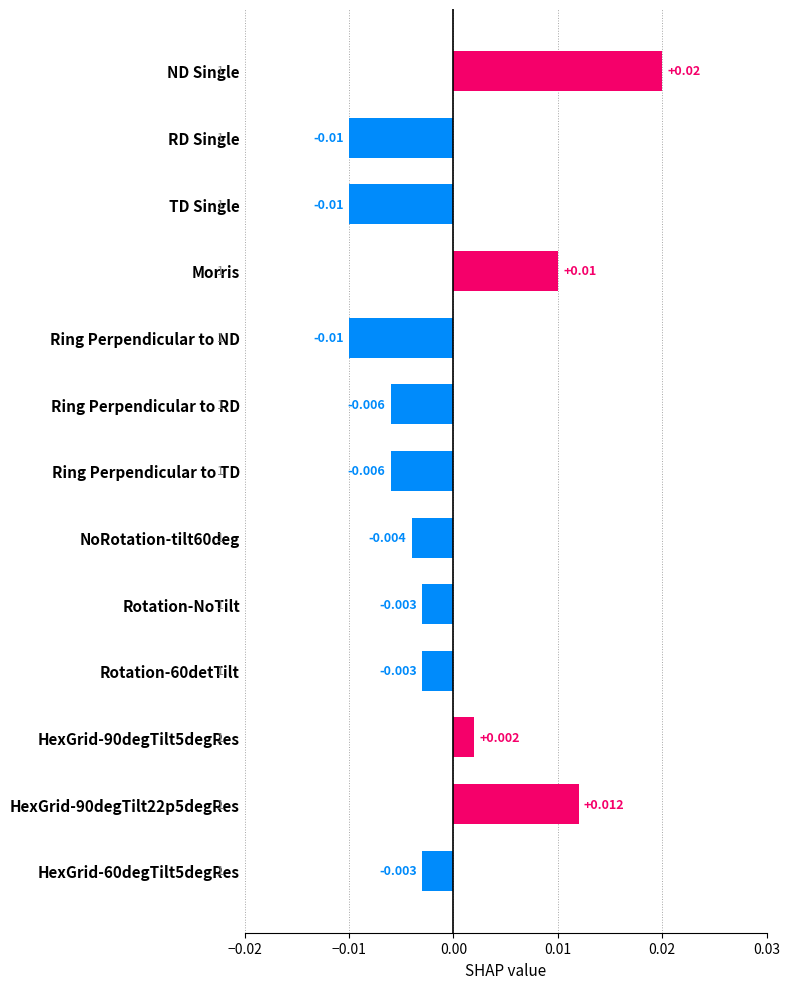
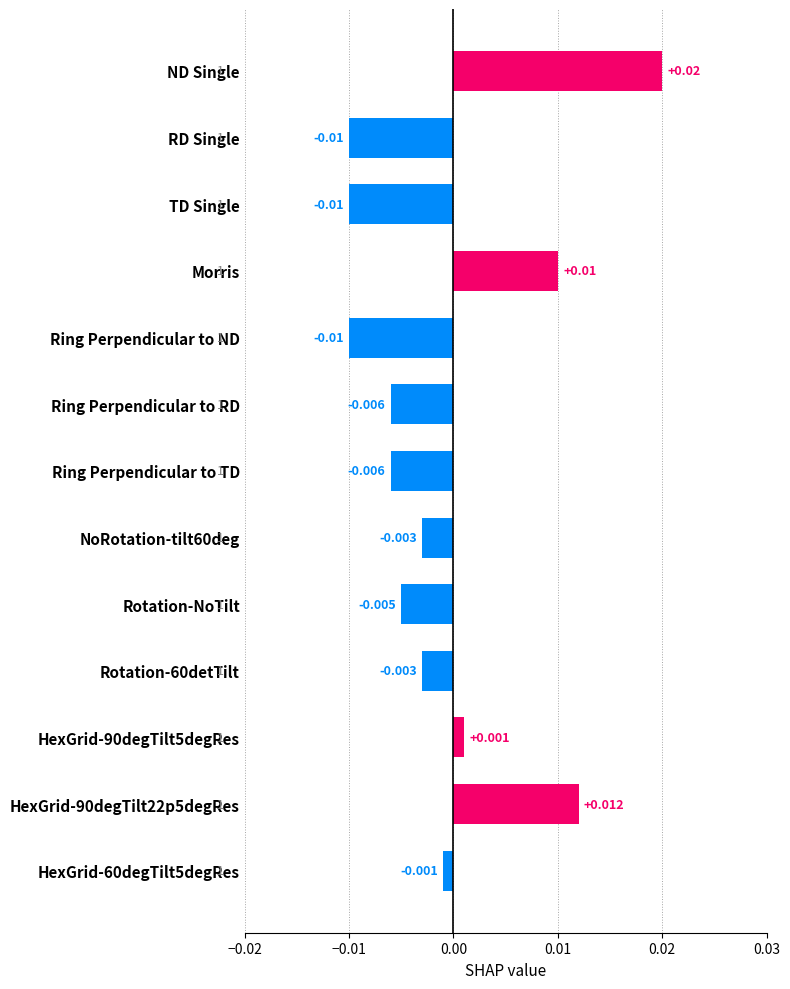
NoRotation-tilt60deg: -0.004 -> -0.003
Rotation-NoTilt: -0.003 -> -0.005
HexGrid-90degTilt5degRes: +0.002 -> +0.001
HexGrid-60degTilt5degRes: -0.003 -> -0.001
